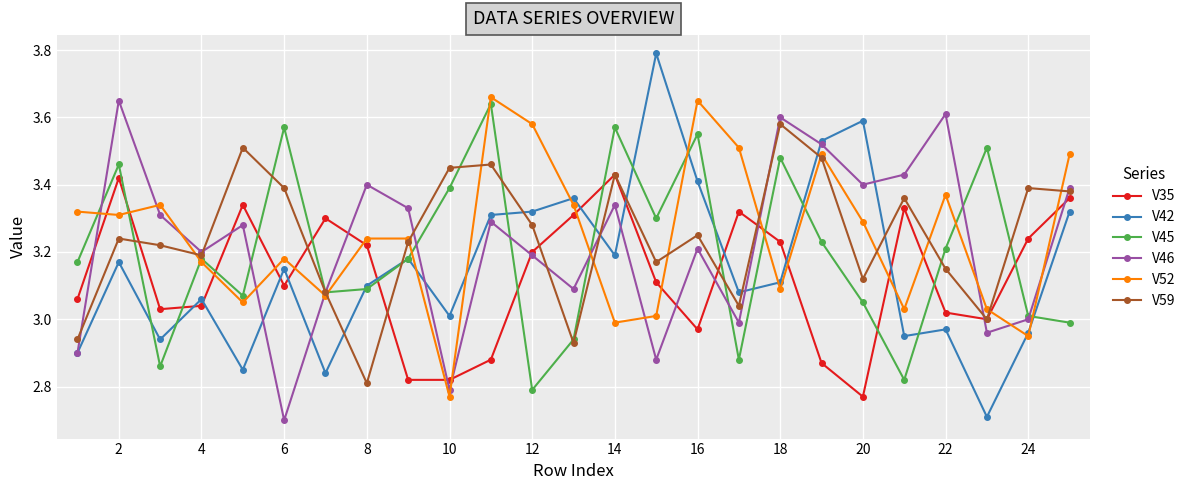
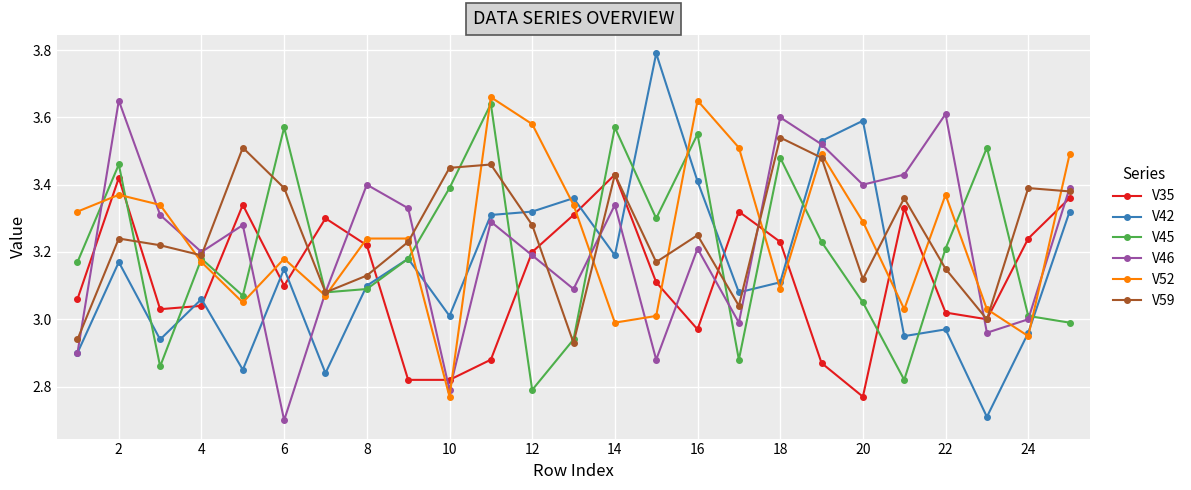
V52, 2: 3.31 -> 3.37
V59, 8: 2.81 -> 3.13
V59, 18: 3.58 -> 3.54
